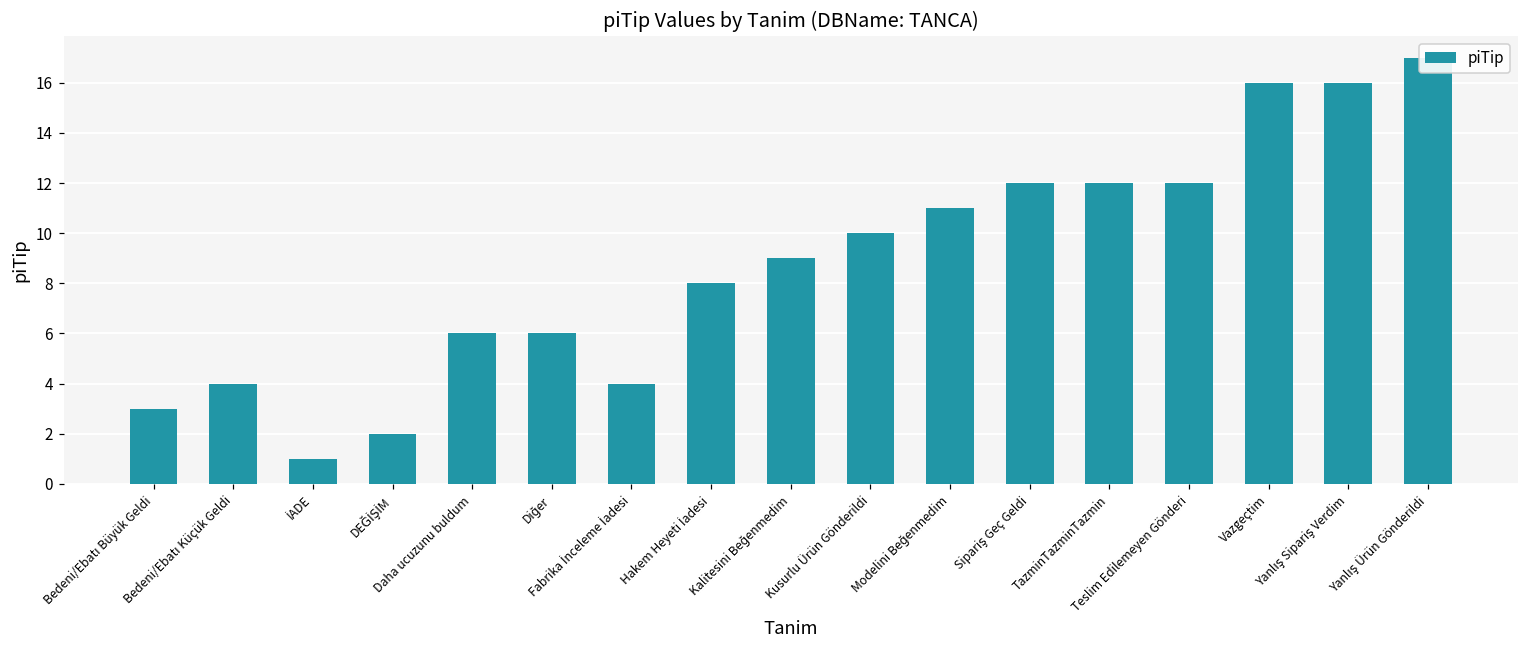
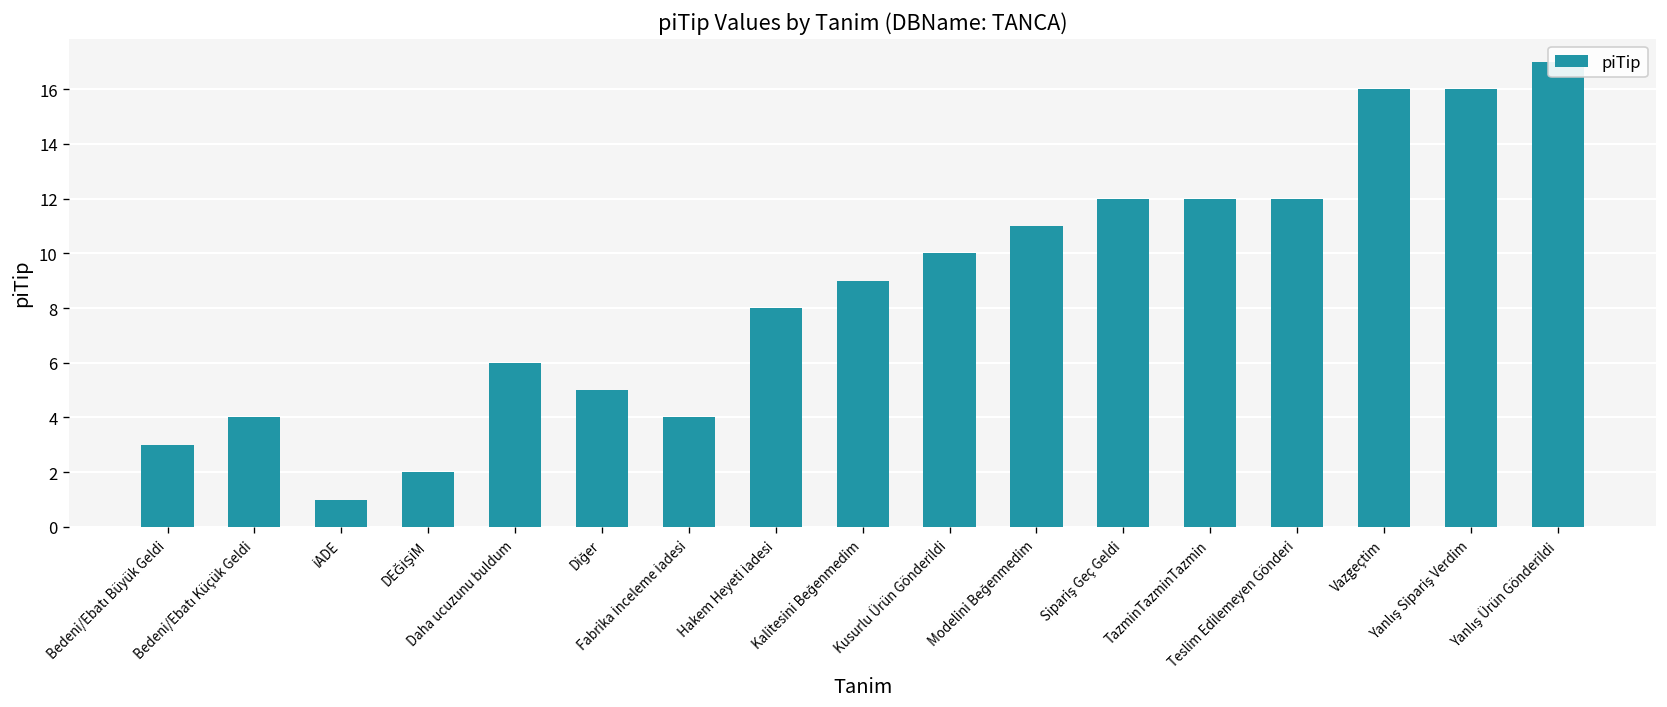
Diğer: 6 -> 5
